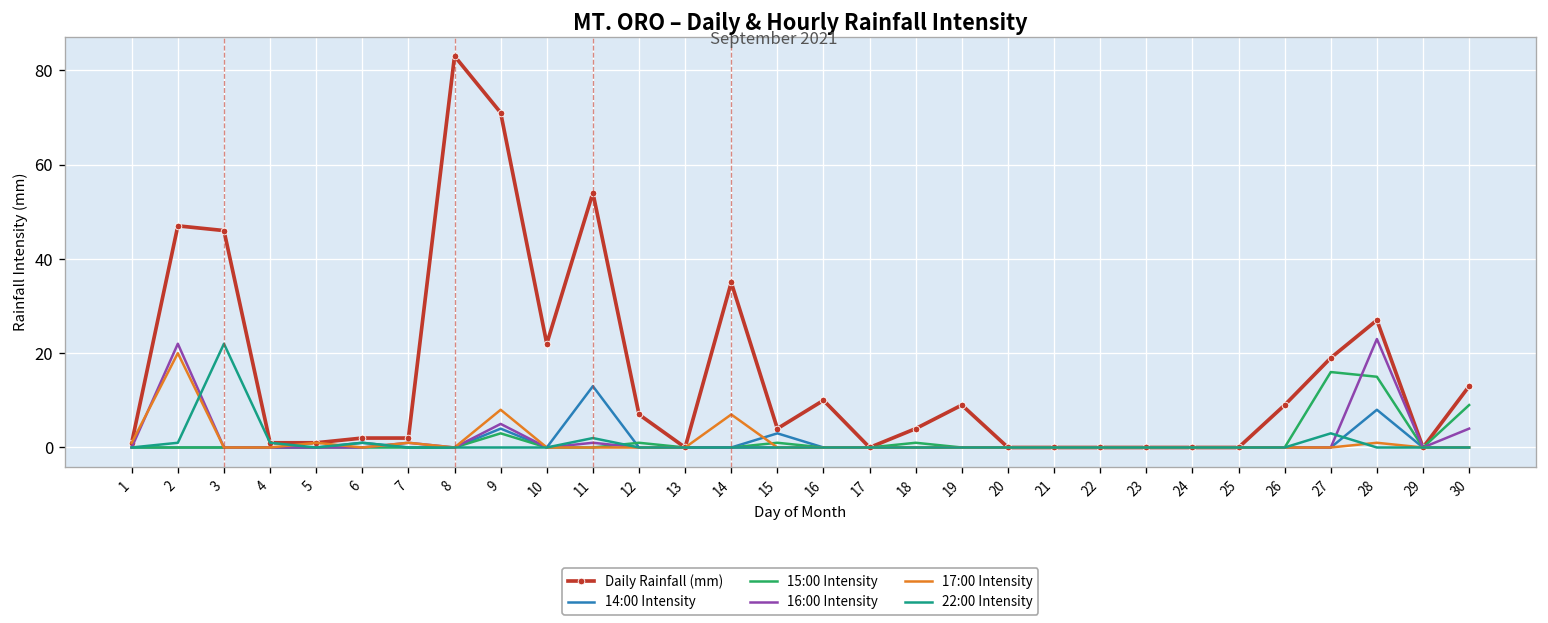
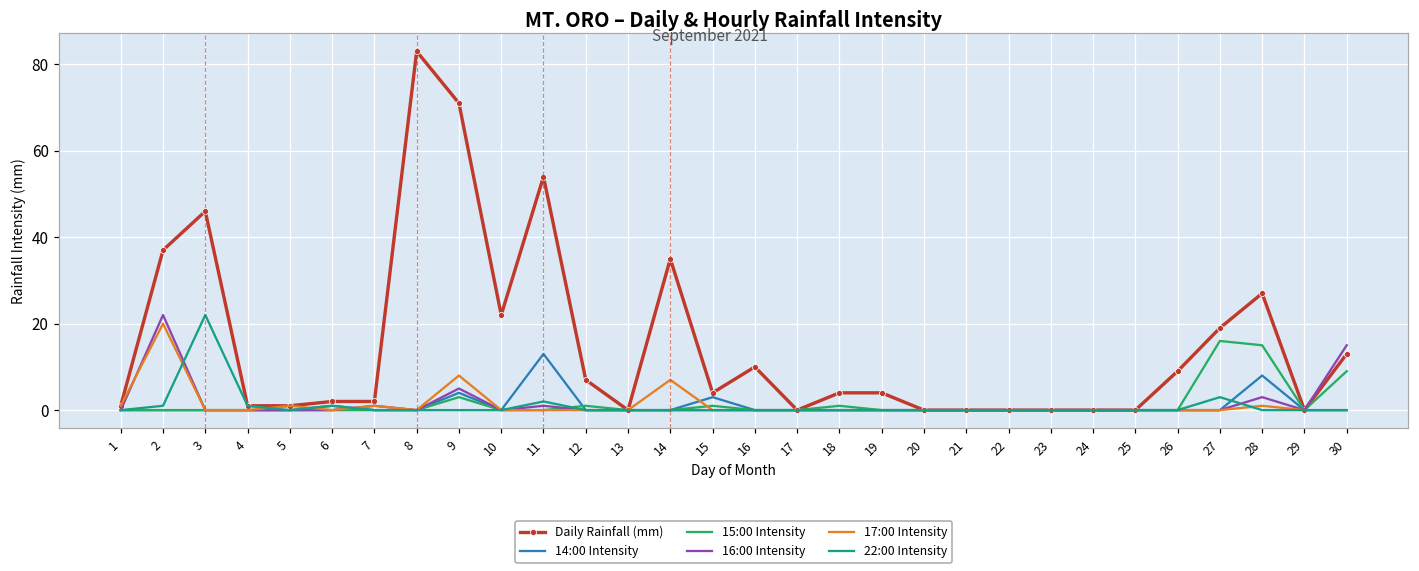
Daily Rainfall (mm), 2: 47 -> 37
Daily Rainfall (mm), 19: 9 -> 4
16:00 Intensity, 28: 23 -> 3
16:00 Intensity, 30: 4 -> 15
